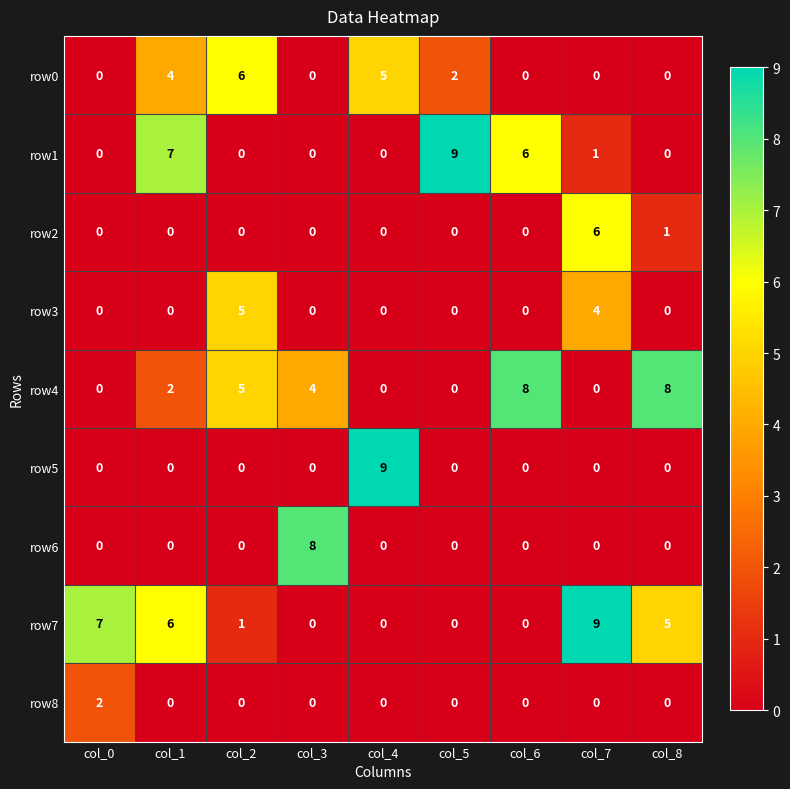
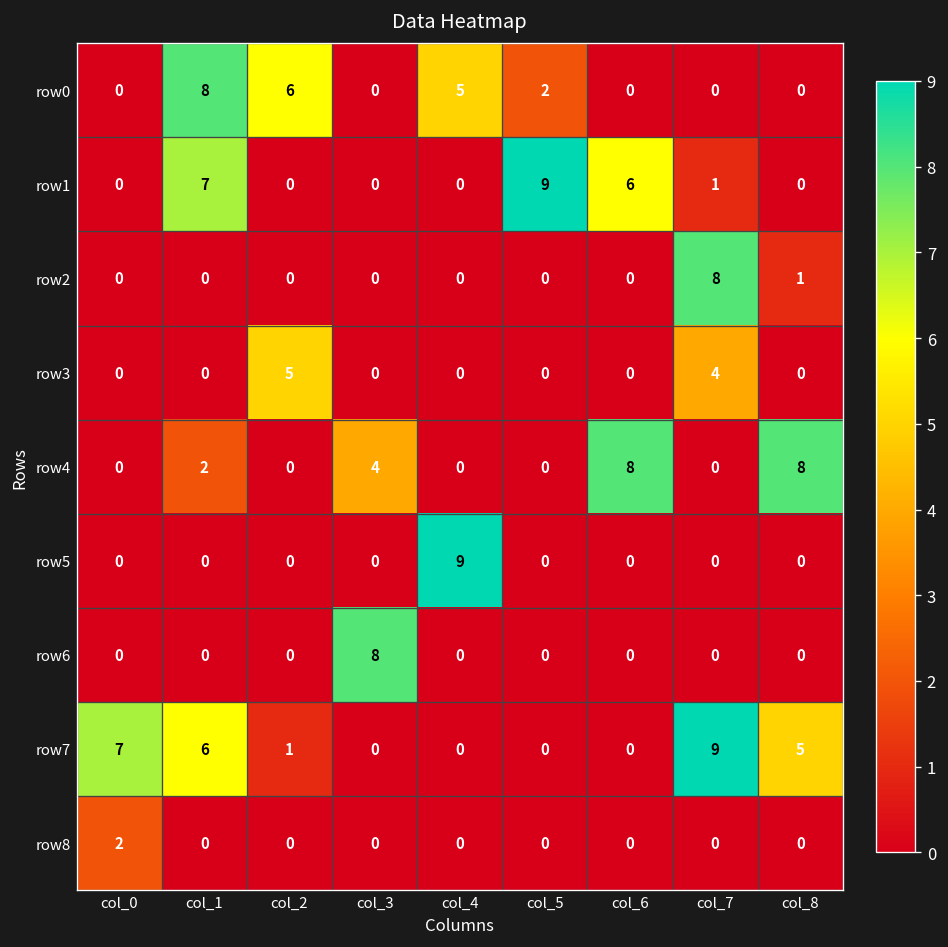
row0, col_1: 4 -> 8
row2, col_7: 6 -> 8
row4, col_2: 5 -> 0
